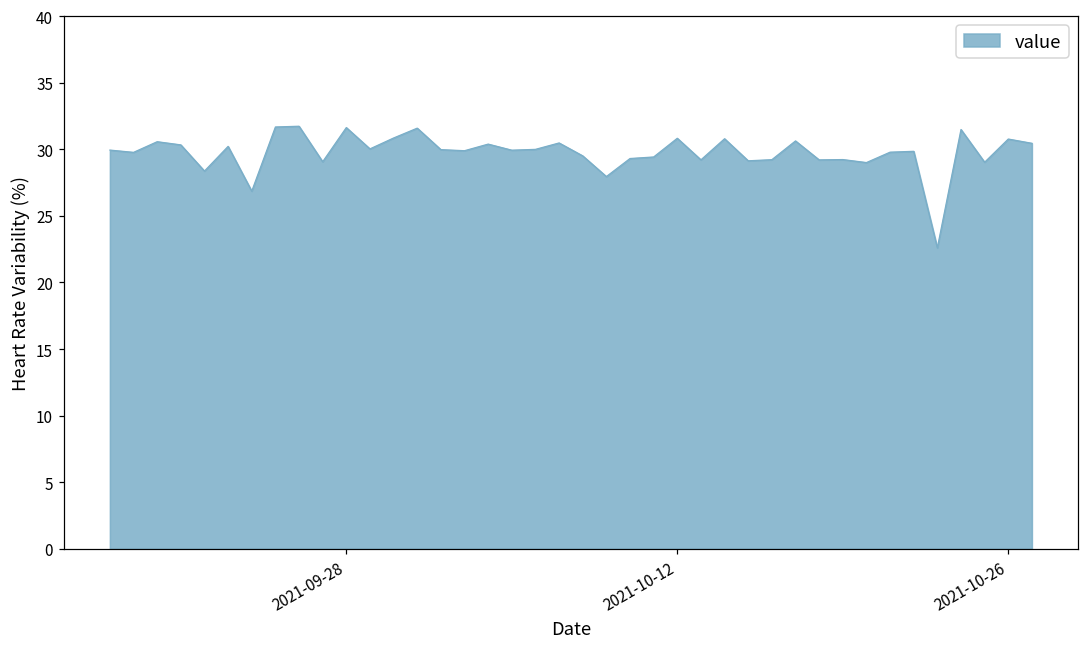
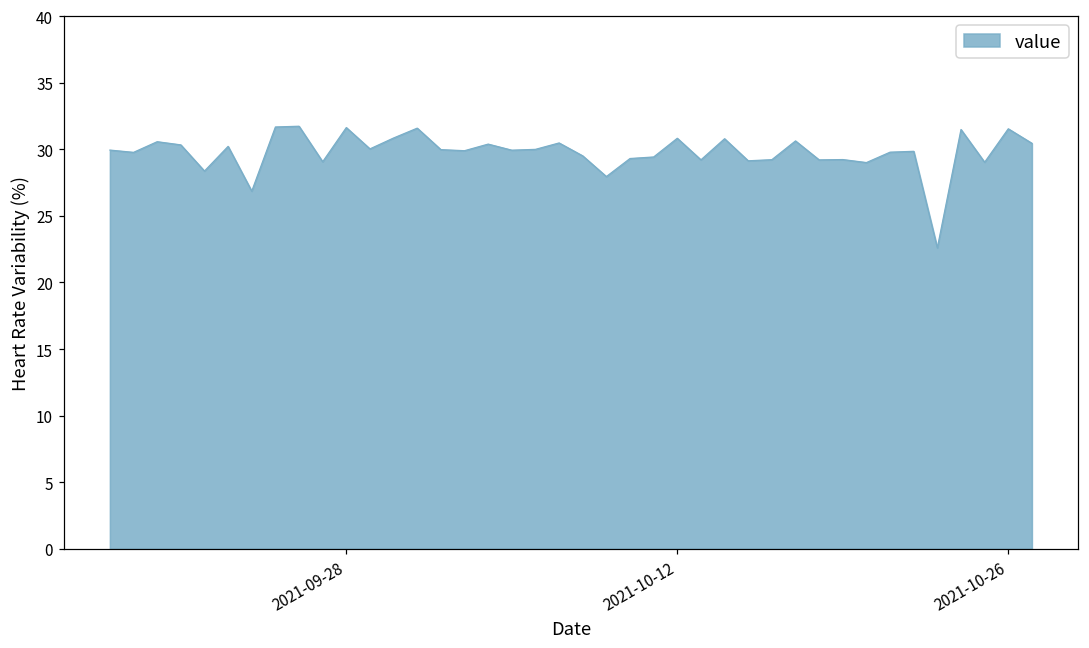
2021-10-26: 30.8 -> 31.5
